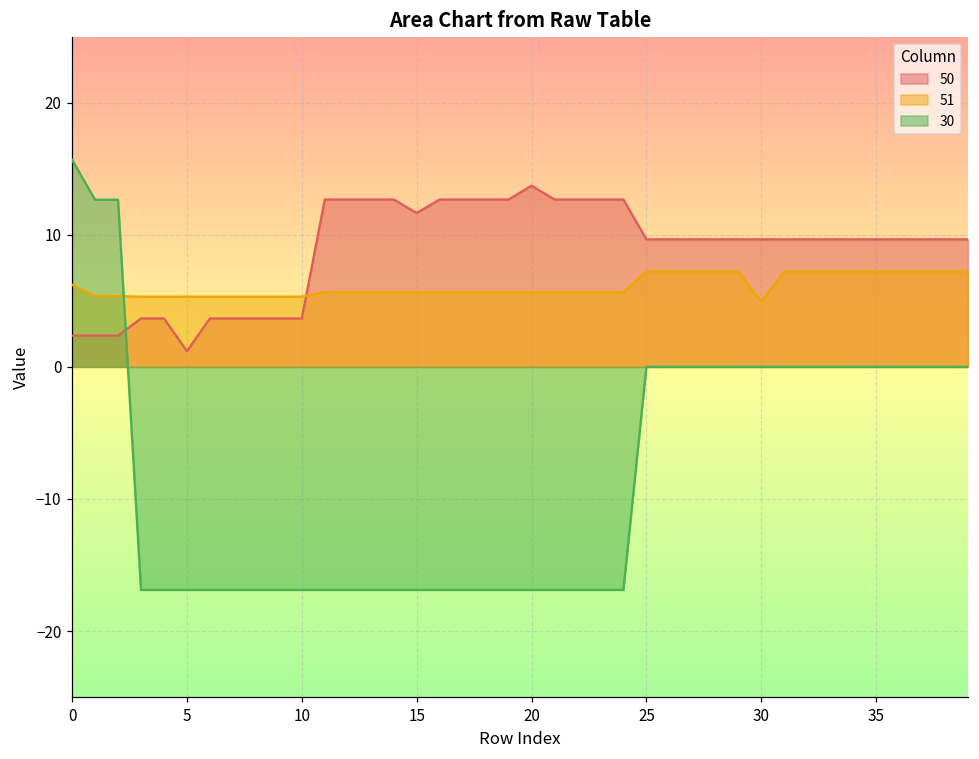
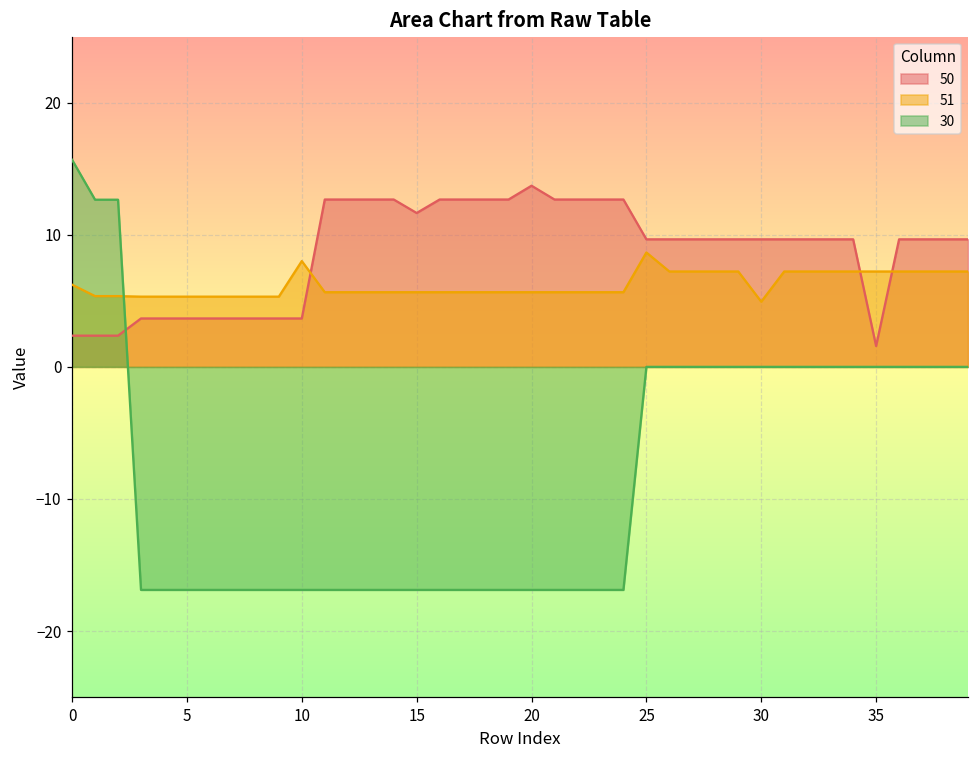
50, 5: 1.2 -> 3.7
51, 10: 5.3 -> 8.0
51, 25: 7.2 -> 8.7
50, 35: 9.7 -> 1.6
